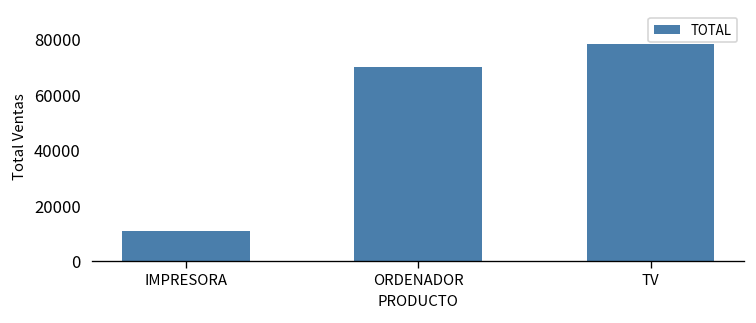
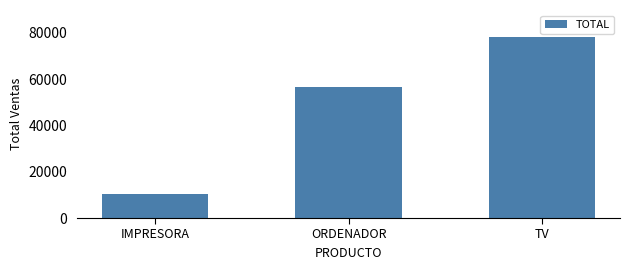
ORDENADOR: 70000 -> 57000
